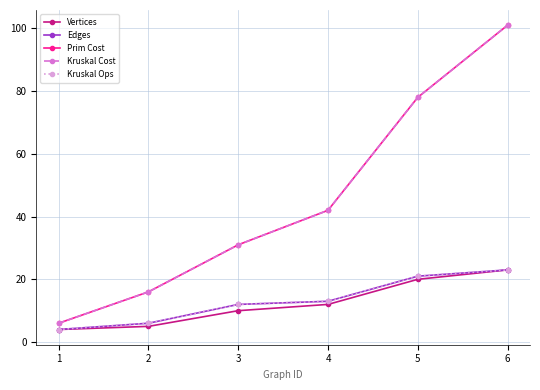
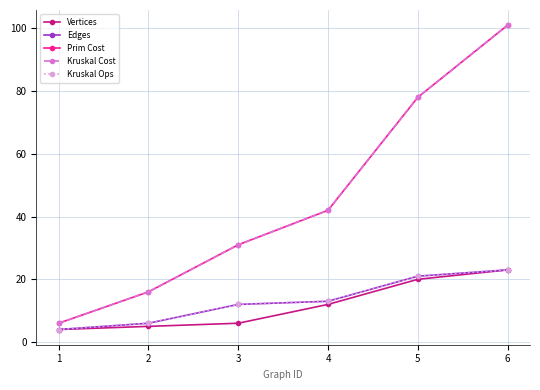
Vertices, 3: 10 -> 6
